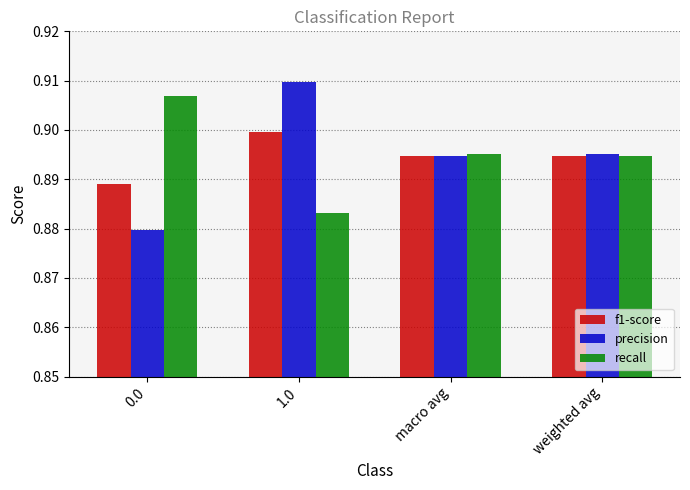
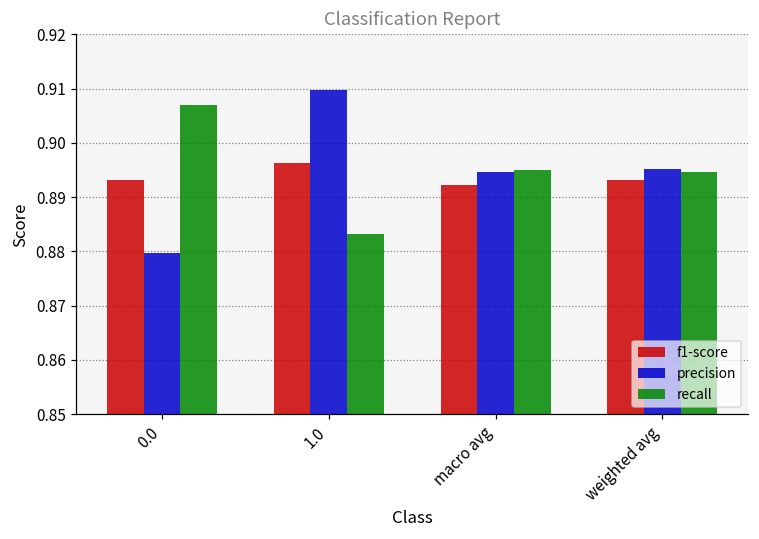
f1-score, 0.0: 0.889 -> 0.893
f1-score, 1.0: 0.900 -> 0.896
f1-score, macro avg: 0.895 -> 0.892
f1-score, weighted avg: 0.895 -> 0.893
